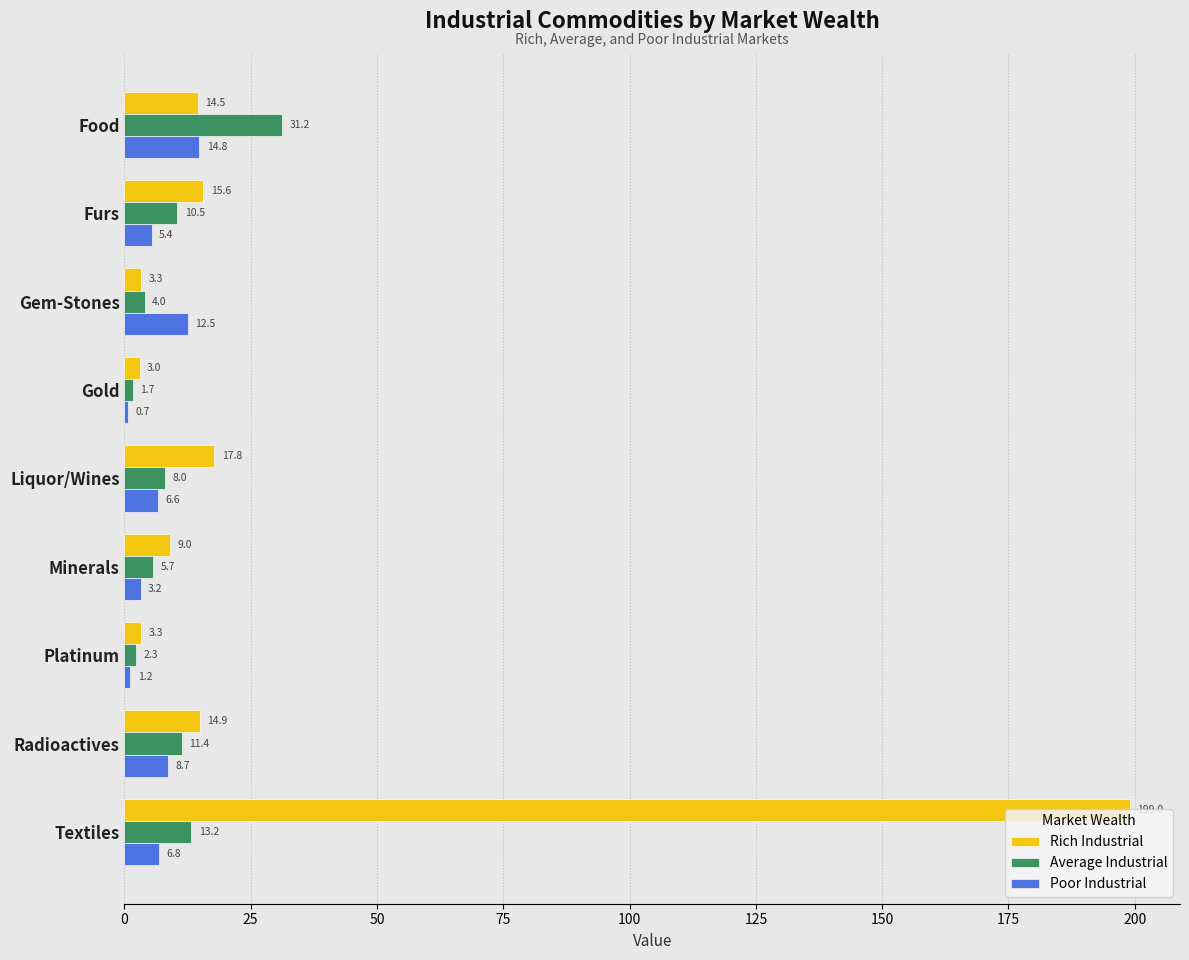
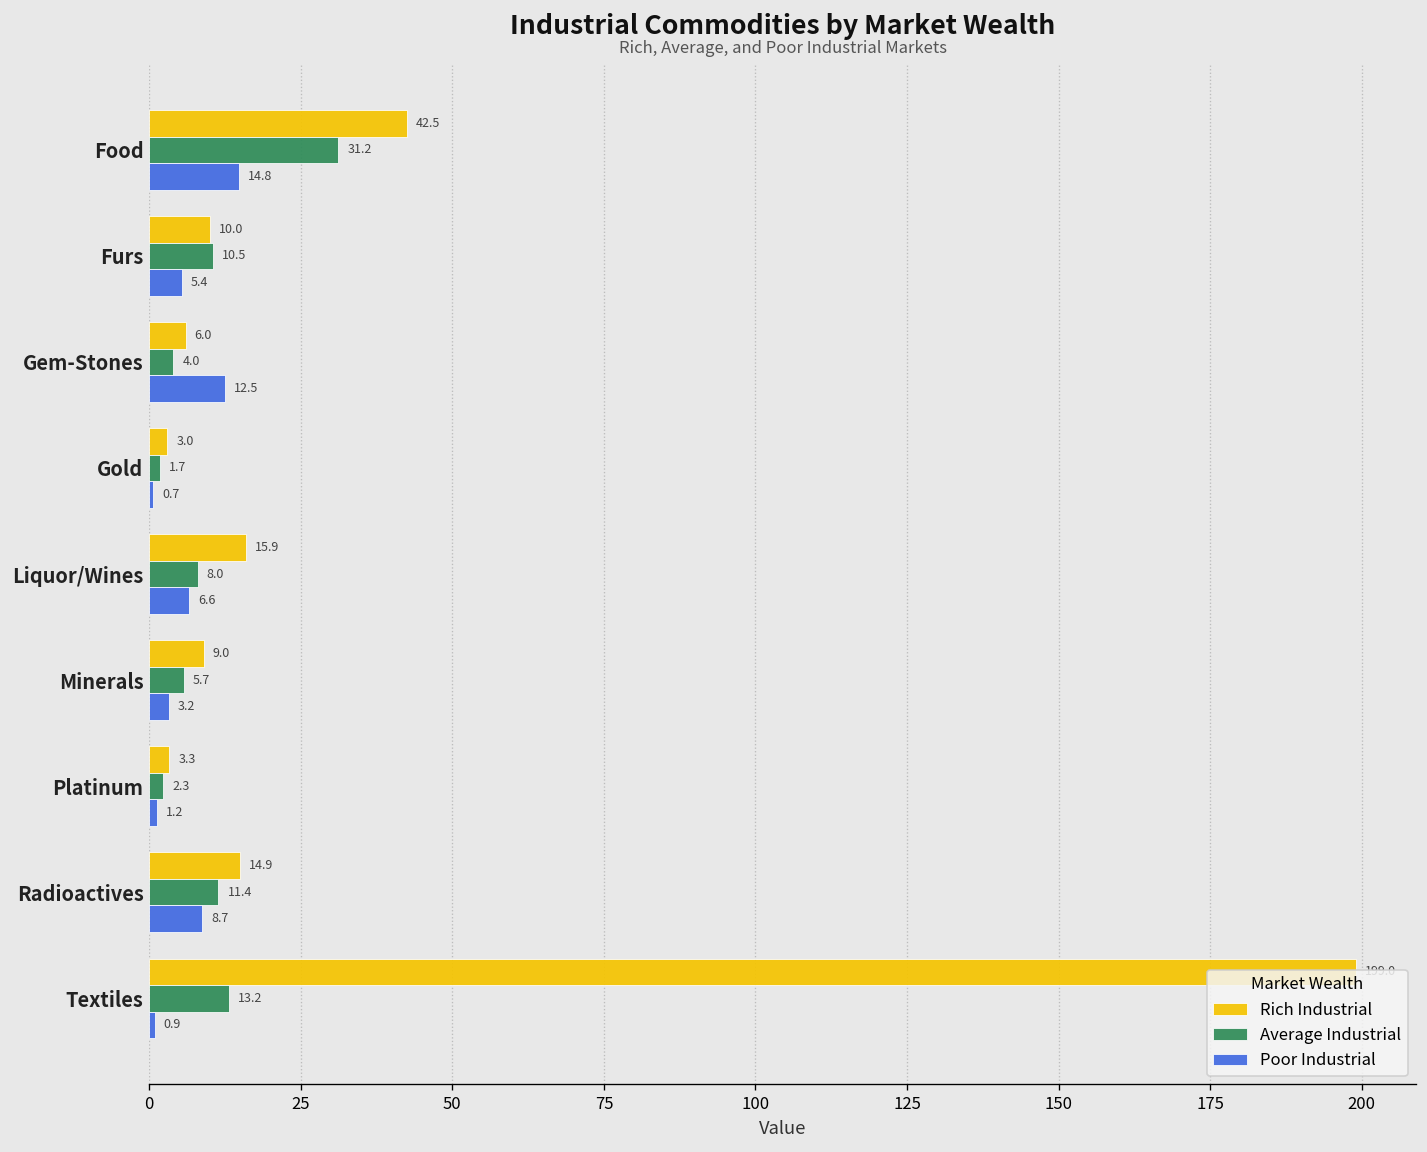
Rich Industrial, Food: 14.5 -> 42.5
Rich Industrial, Furs: 15.6 -> 10.0
Rich Industrial, Gem-Stones: 3.3 -> 6.0
Rich Industrial, Liquor/Wines: 17.8 -> 15.9
Poor Industrial, Textiles: 6.8 -> 0.9
